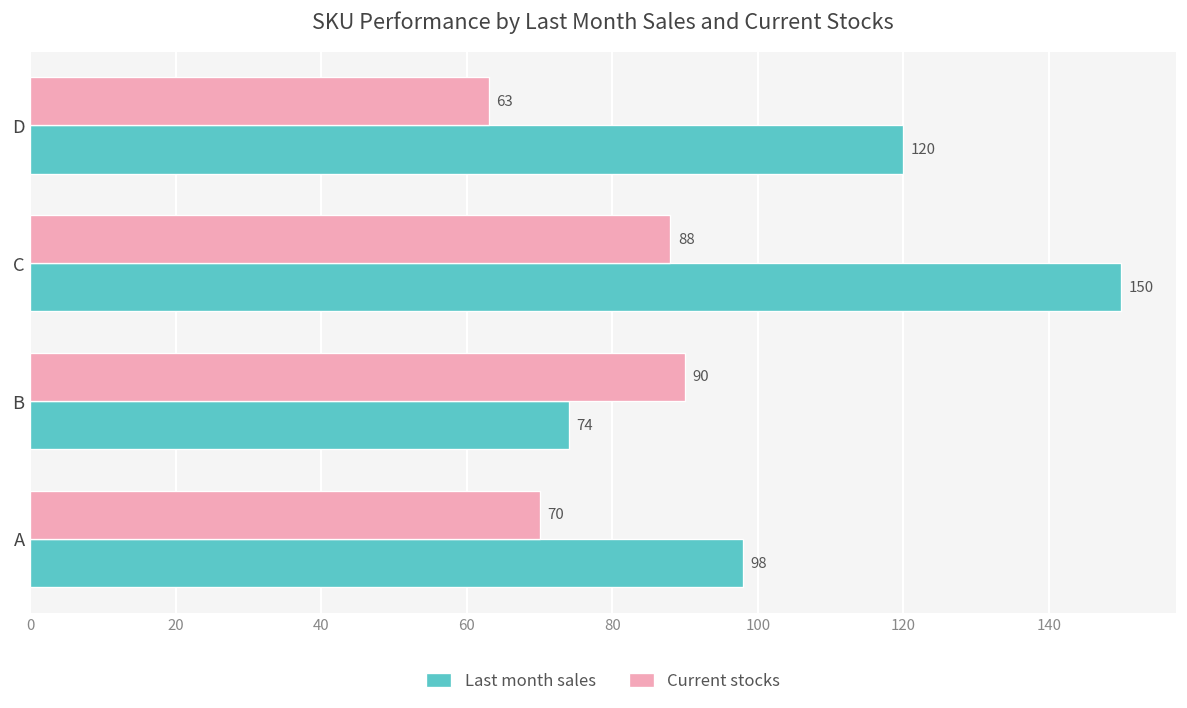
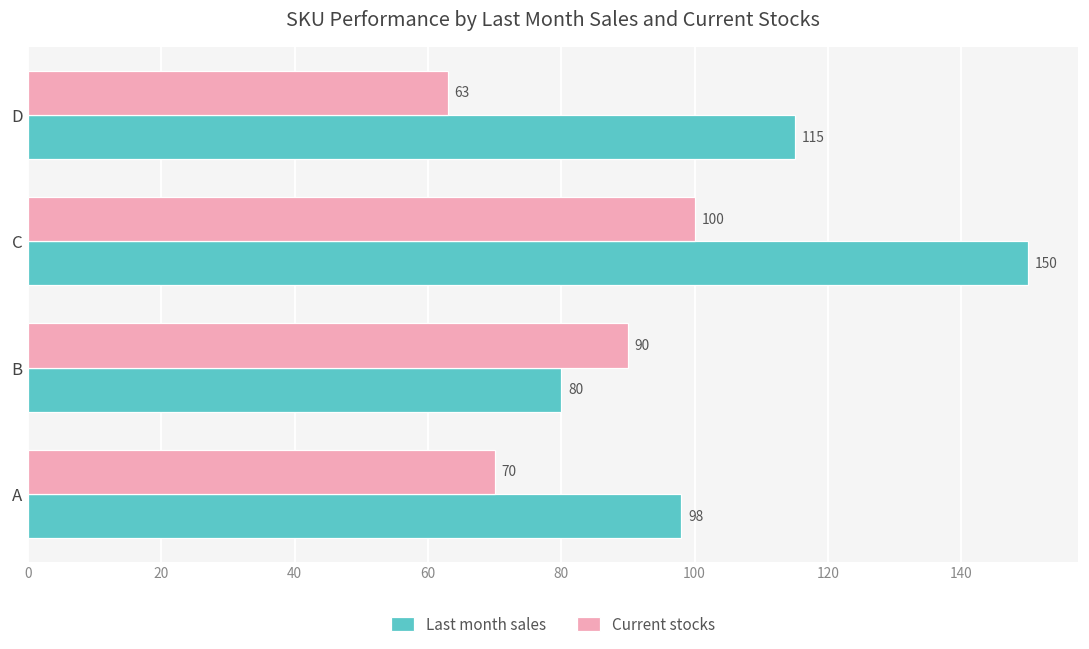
Last month sales, D: 120 -> 115
Current stocks, C: 88 -> 100
Last month sales, B: 74 -> 80
